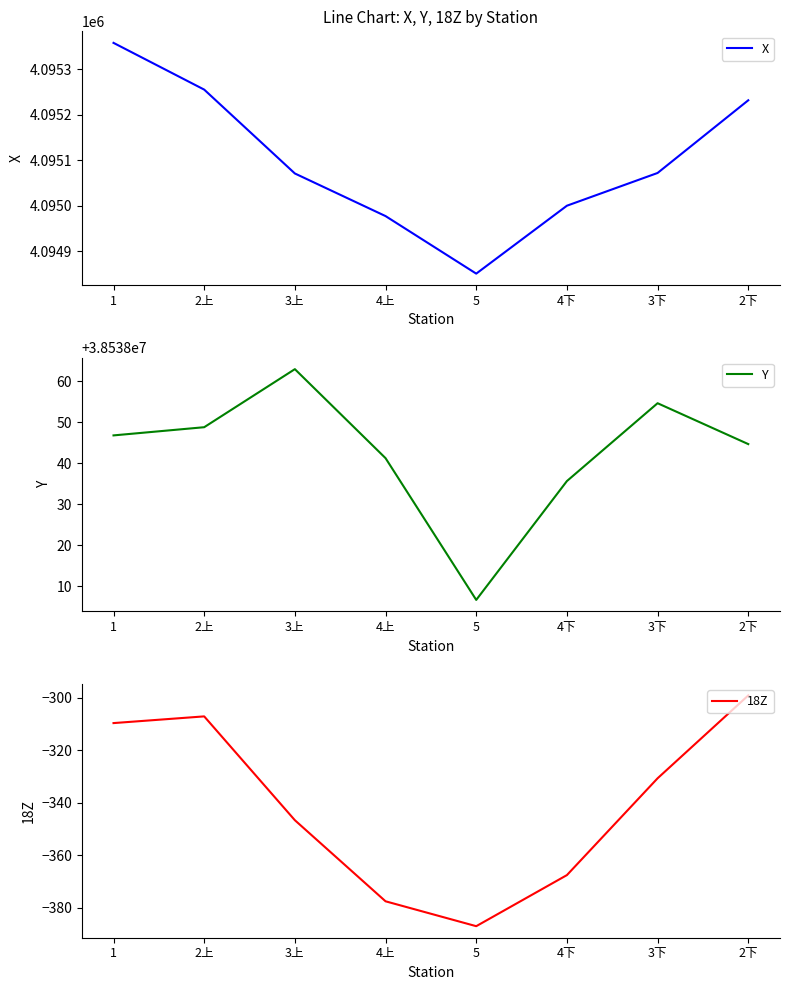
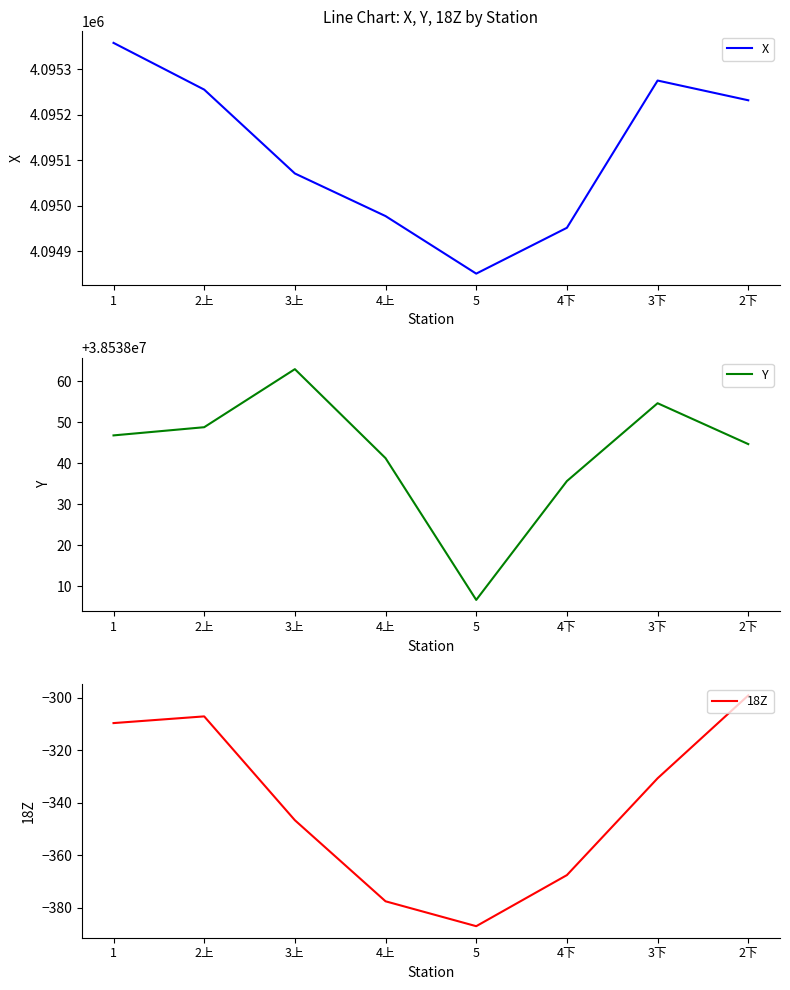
Line Chart: X, Y, 18Z by Station, 4下: 4095000 -> 4094950
Line Chart: X, Y, 18Z by Station, 3下: 4095070 -> 4095270
